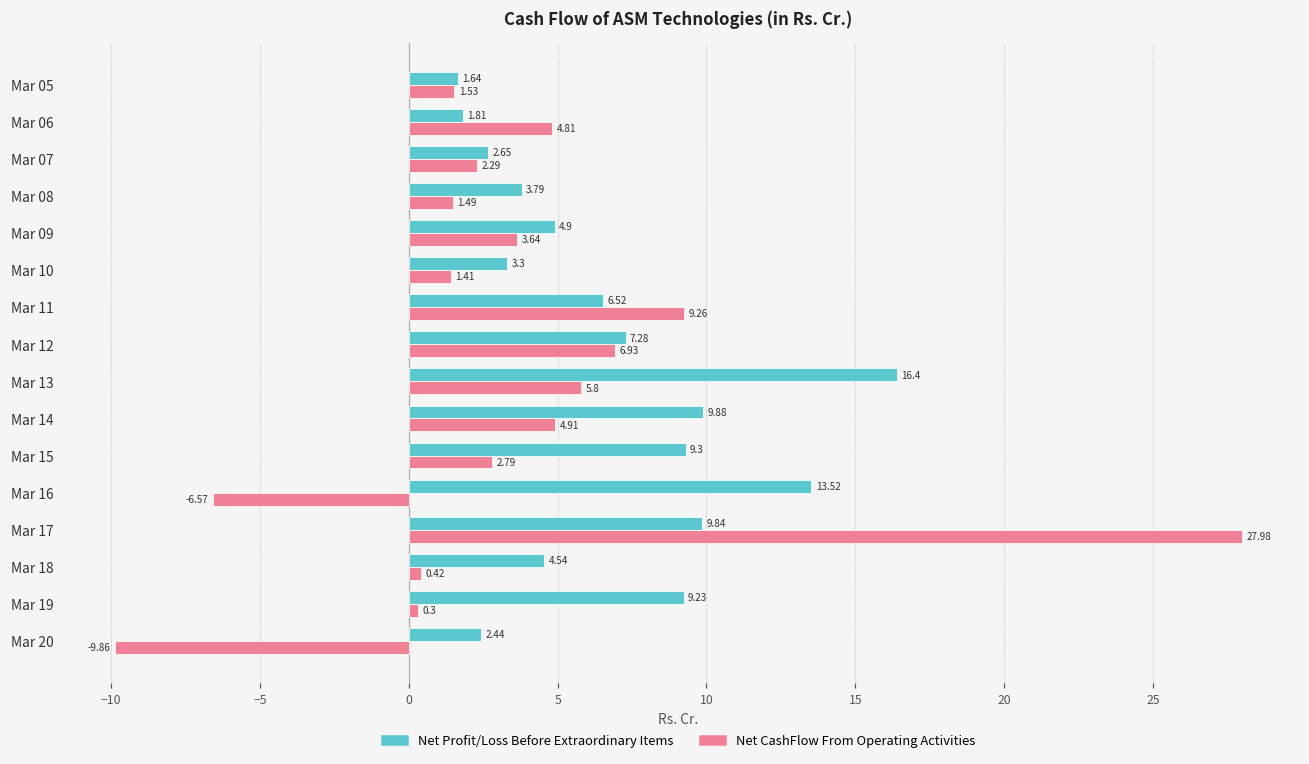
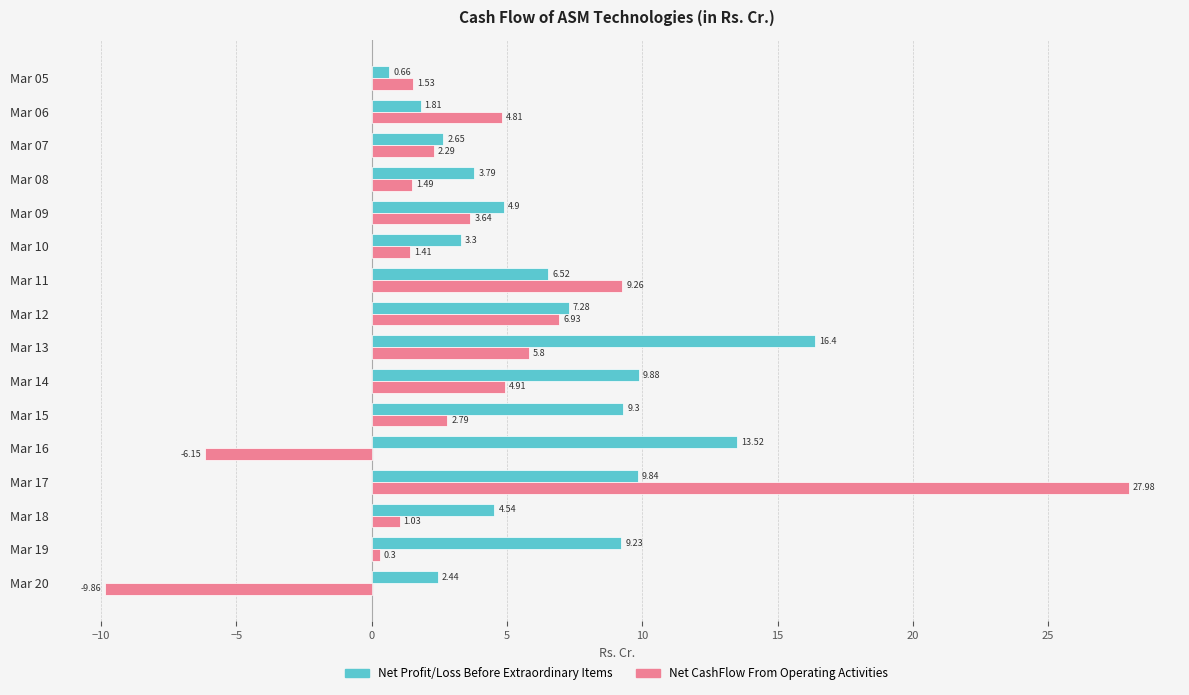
Net Profit/Loss Before Extraordinary Items, Mar 05: 1.64 -> 0.66
Net CashFlow From Operating Activities, Mar 16: -6.57 -> -6.15
Net CashFlow From Operating Activities, Mar 18: 0.42 -> 1.03
